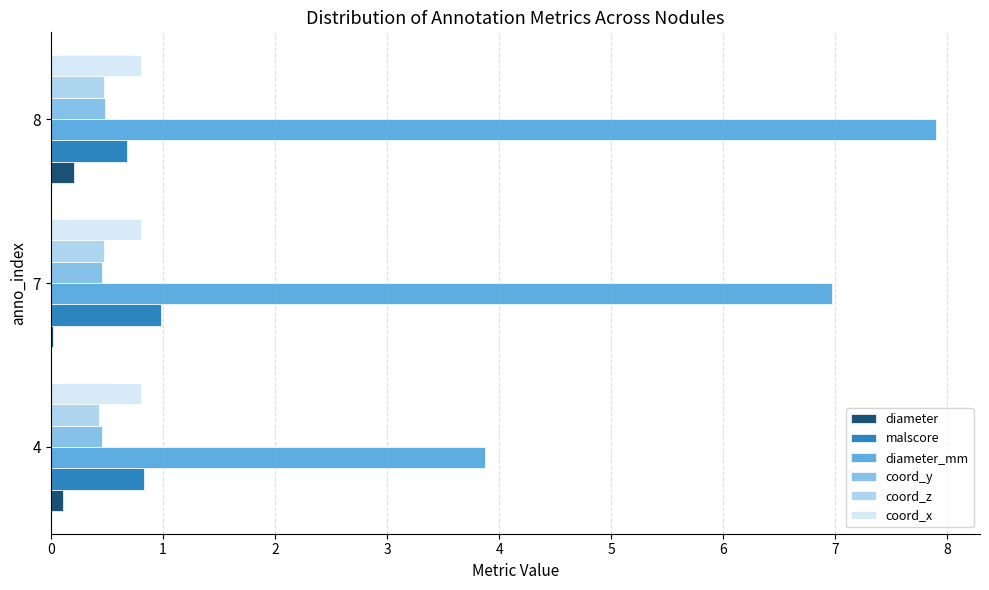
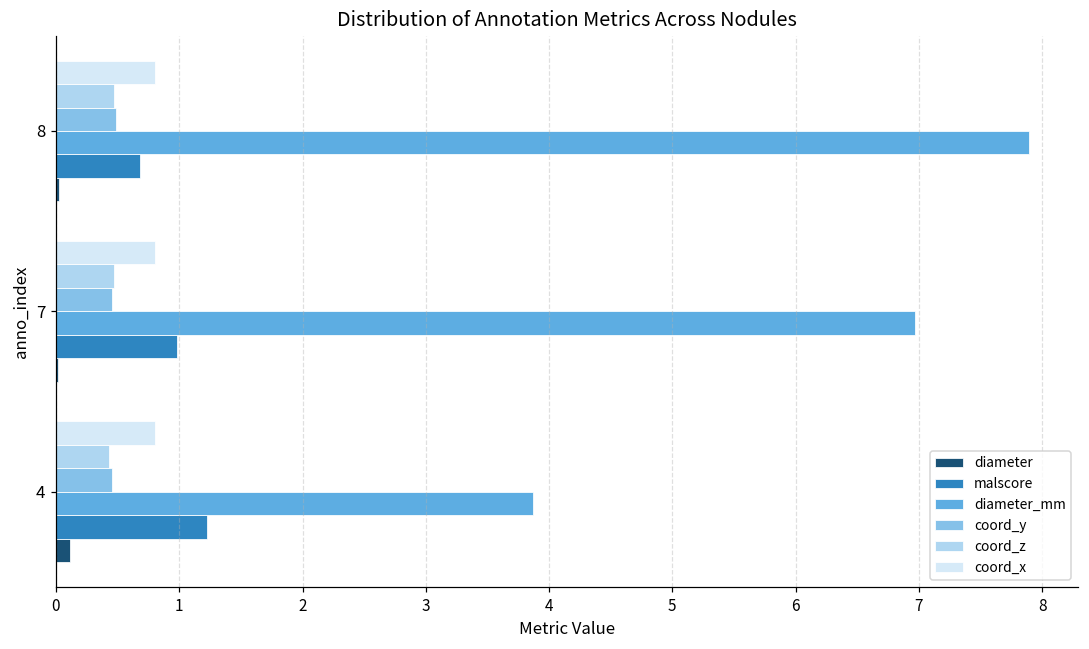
diameter, 8: 0.21 -> 0.02
malscore, 4: 0.83 -> 1.23
